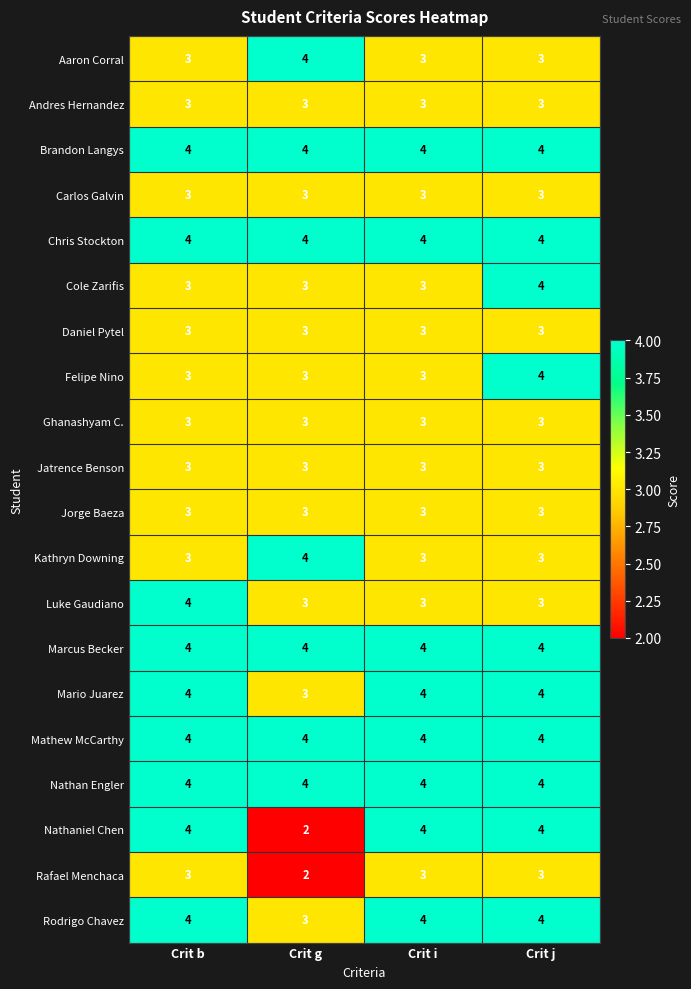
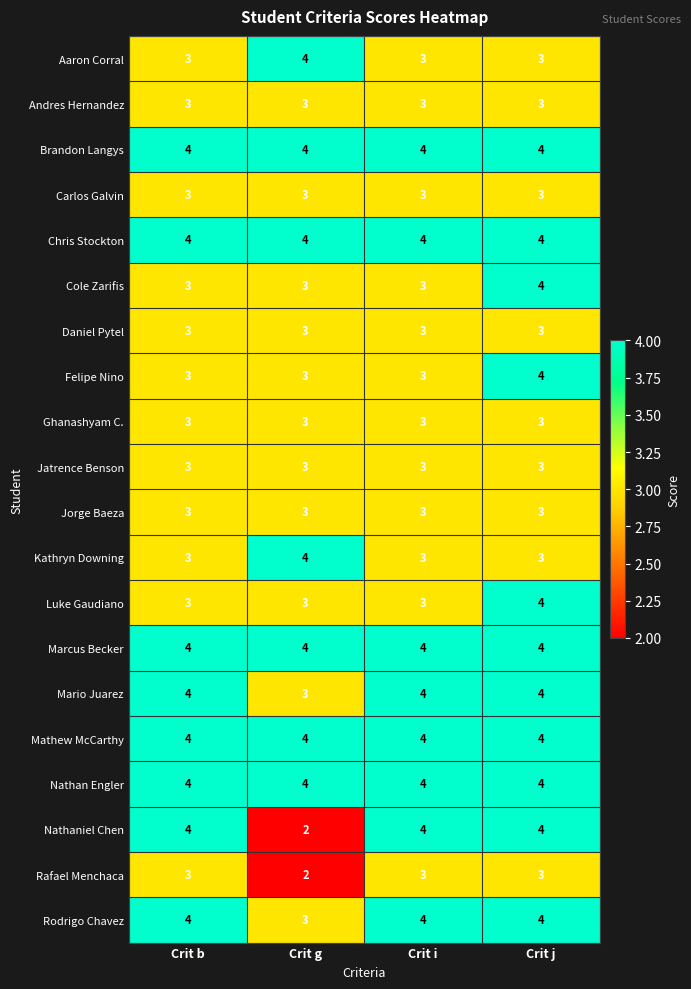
Luke Gaudiano, Crit b: 4 -> 3
Luke Gaudiano, Crit j: 3 -> 4
